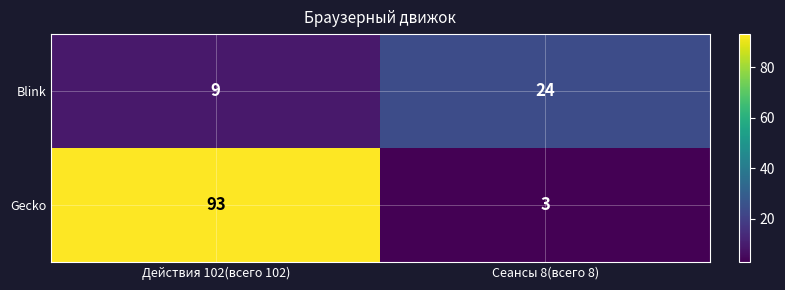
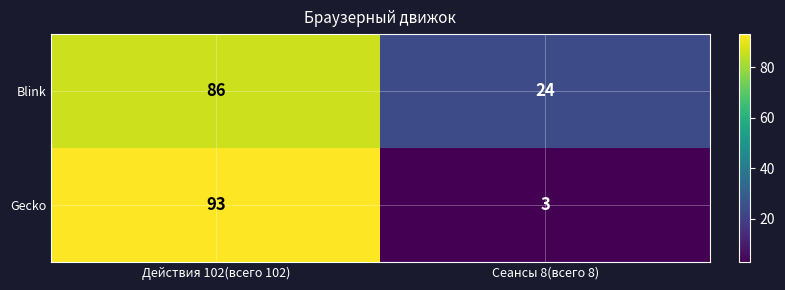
Blink, Действия 102(всего 102): 9 -> 86
